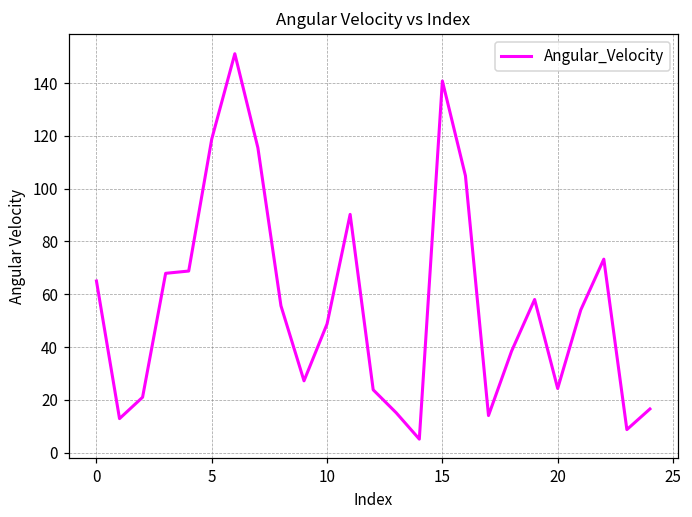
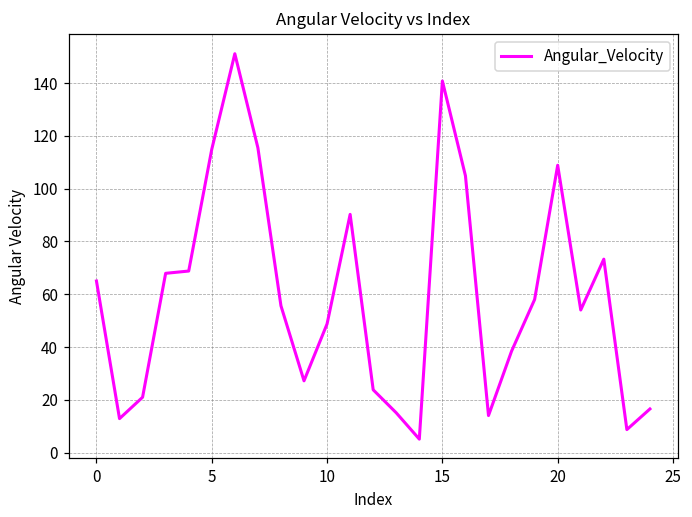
5: 119 -> 115
20: 24 -> 109
